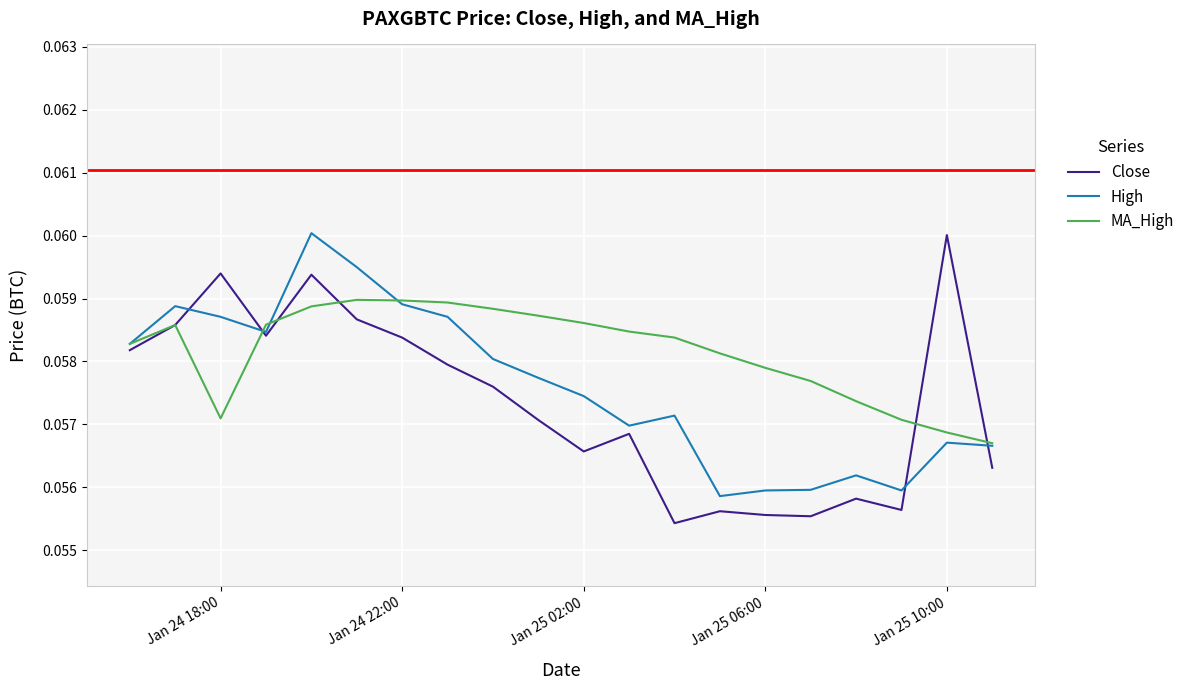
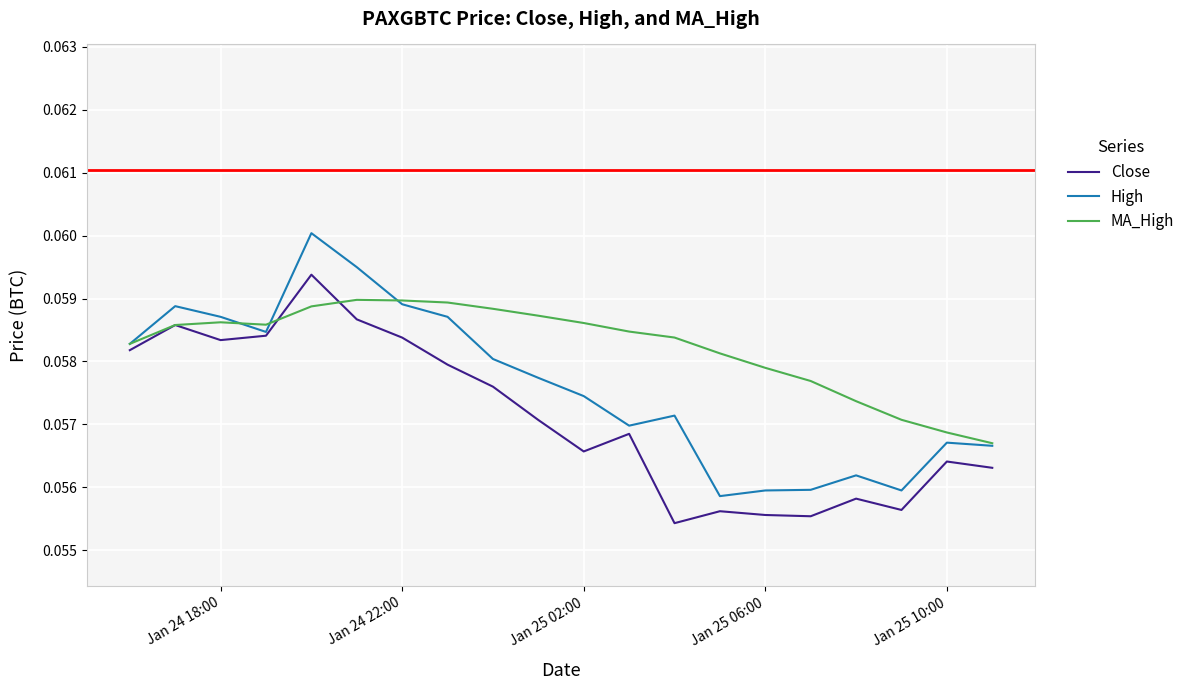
Close, Jan 24 18:00: 0.0594 -> 0.0583
MA_High, Jan 24 18:00: 0.0571 -> 0.0586
Close, Jan 25 10:00: 0.0600 -> 0.0564
